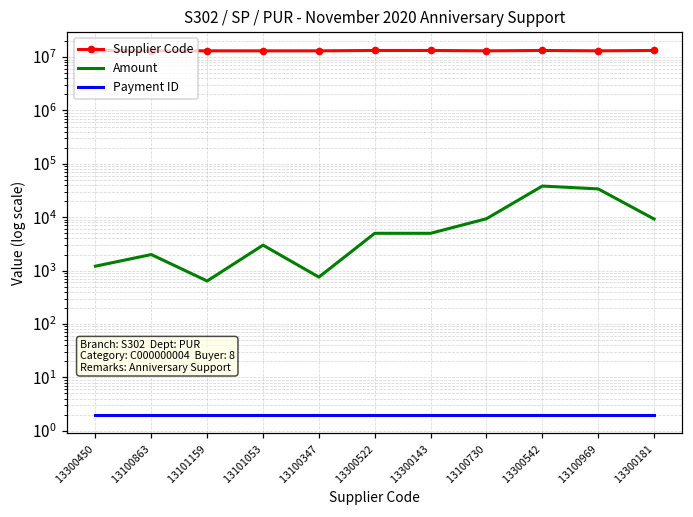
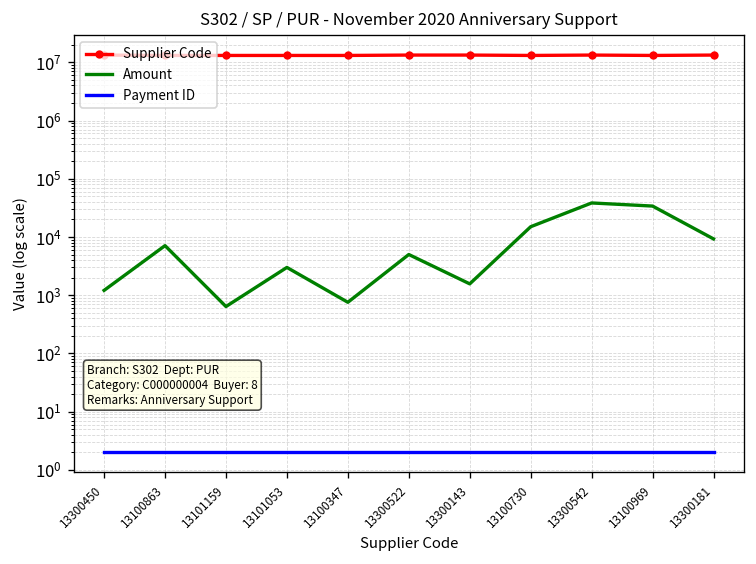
Amount, 13100863: 2000 -> 7000
Amount, 13300143: 5000 -> 1600
Amount, 13100730: 9000 -> 15000
